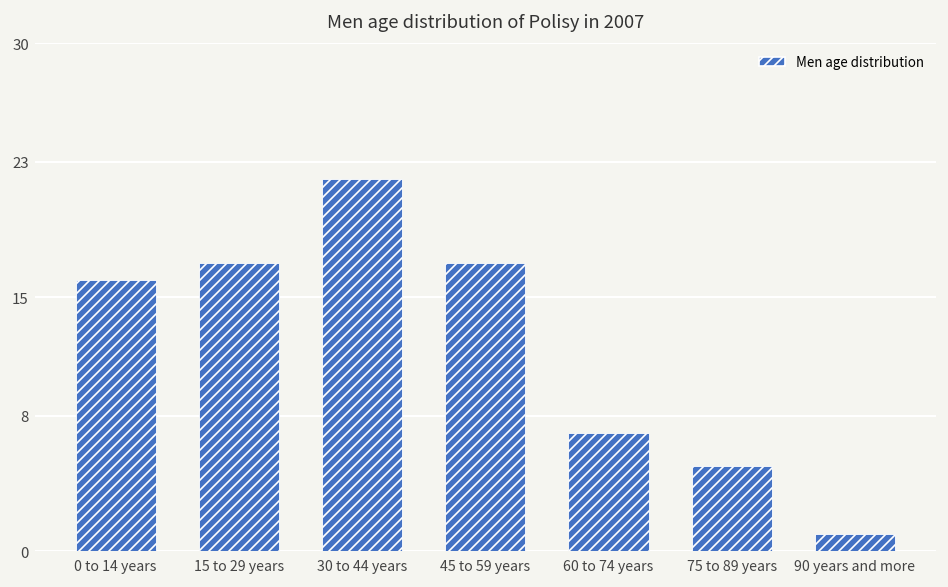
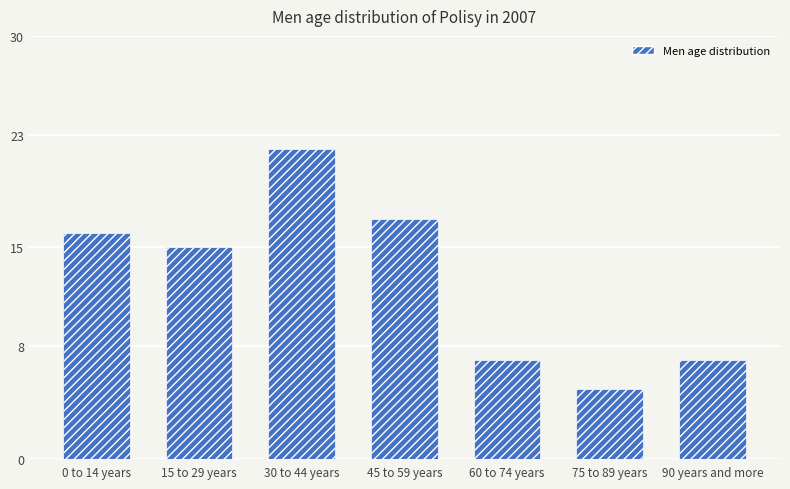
15 to 29 years: 17 -> 15
90 years and more: 1 -> 7
